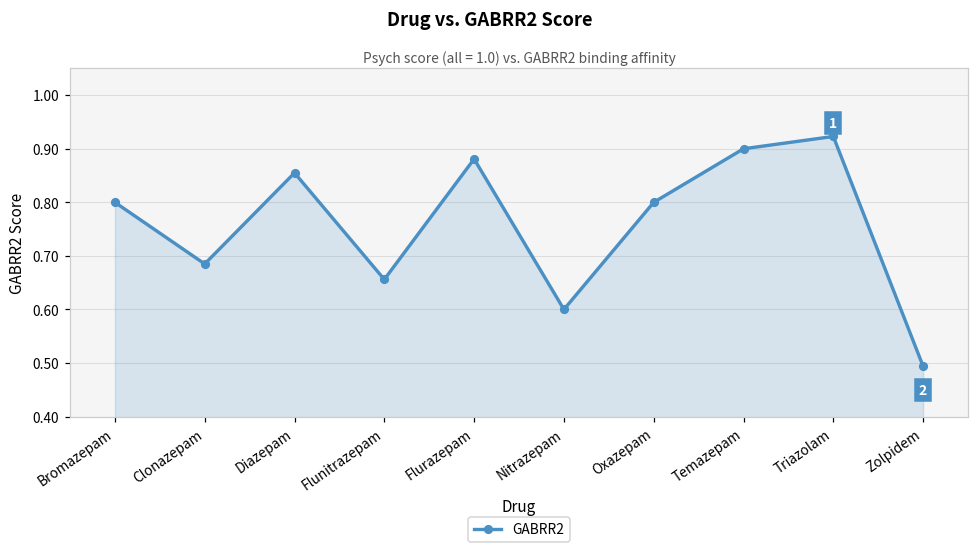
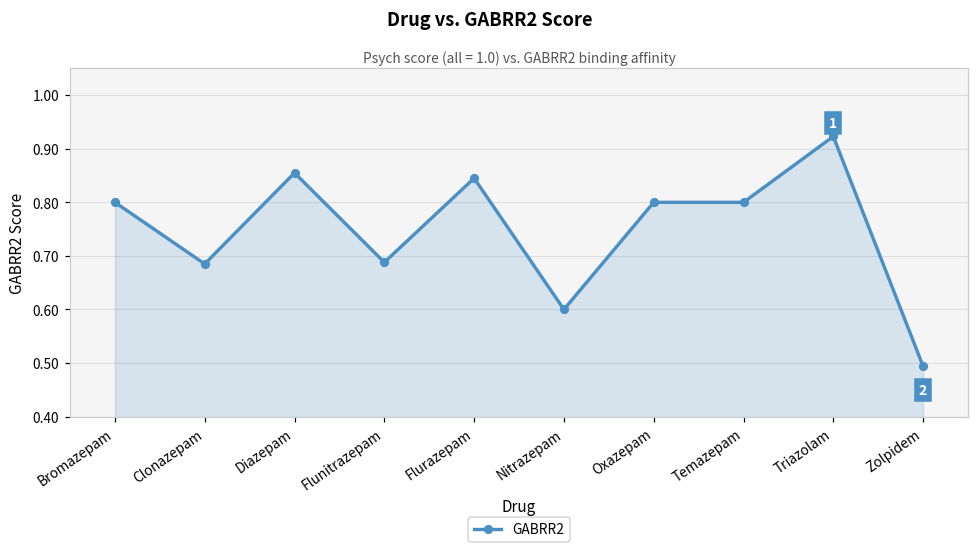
Flunitrazepam: 0.66 -> 0.69
Flurazepam: 0.88 -> 0.85
Temazepam: 0.9 -> 0.8
